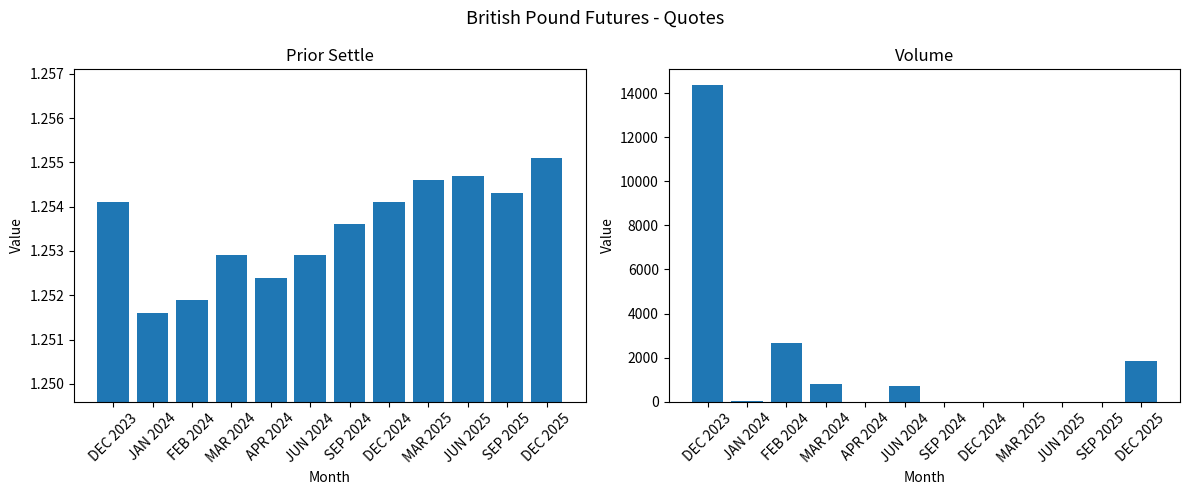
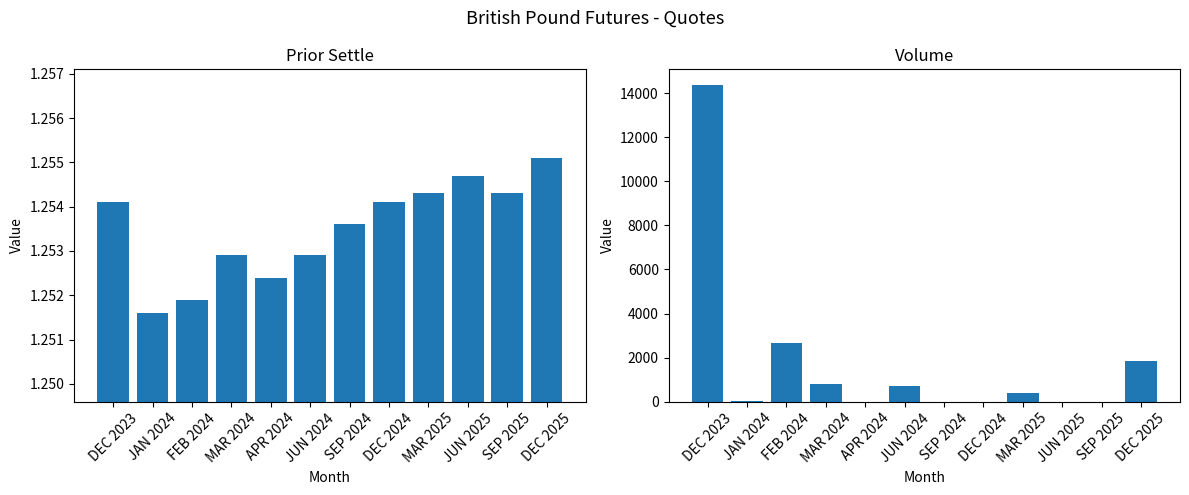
Prior Settle, MAR 2025: 1.2546 -> 1.2543
Volume, MAR 2025: 0 -> 400
